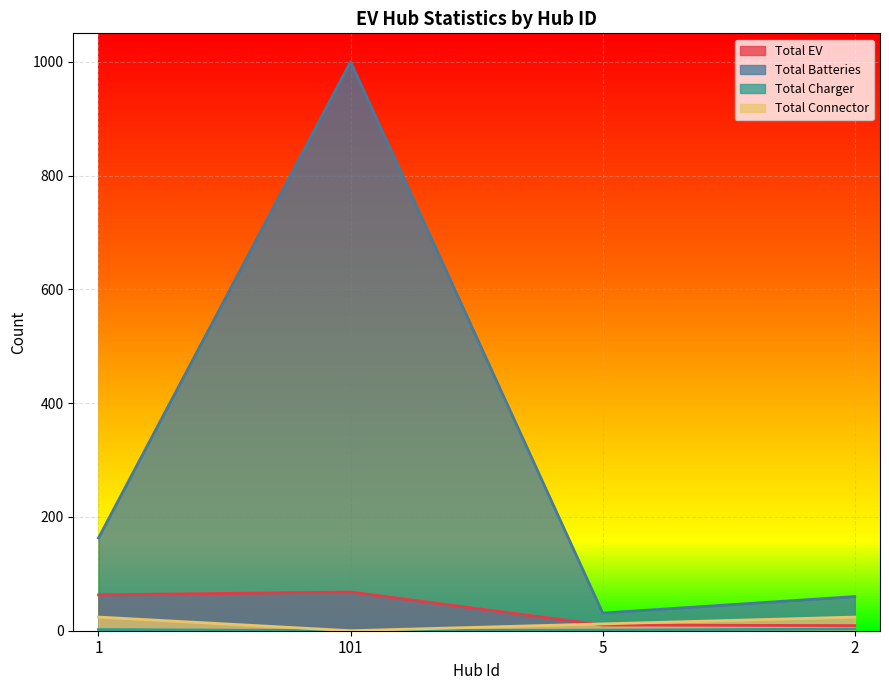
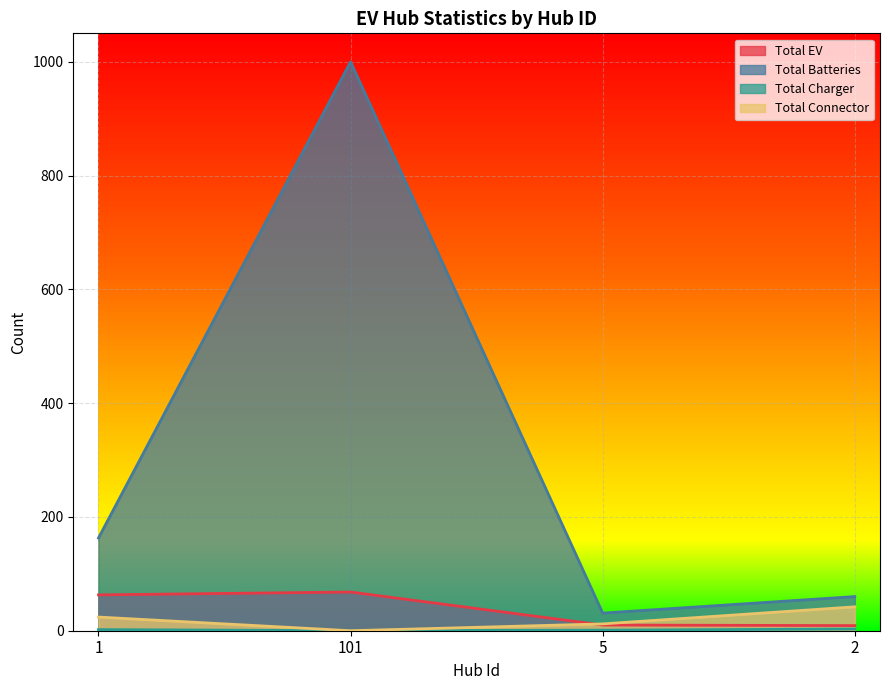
Total Connector, 2: 20 -> 40
